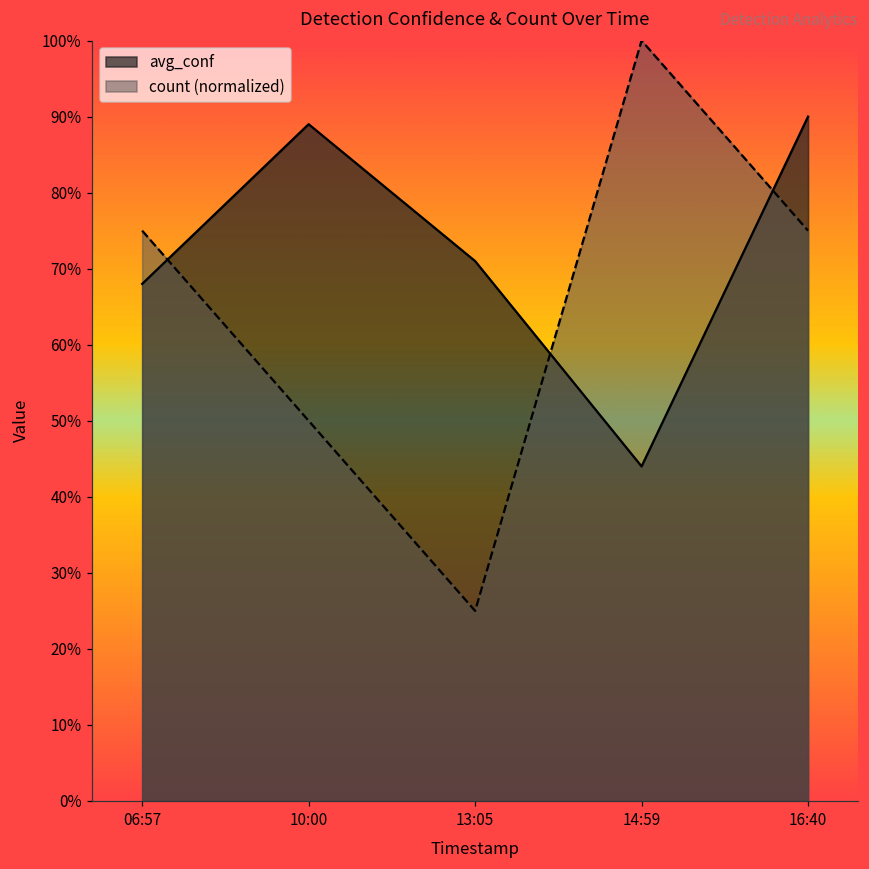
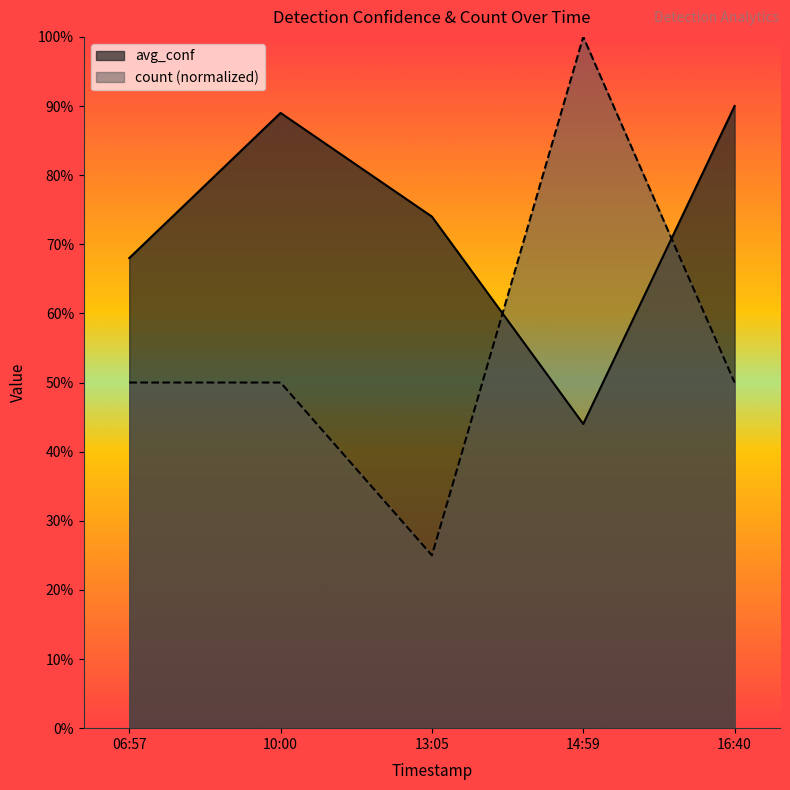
count (normalized), 06:57: 75% -> 50%
avg_conf, 13:05: 71% -> 74%
count (normalized), 16:40: 75% -> 50%
